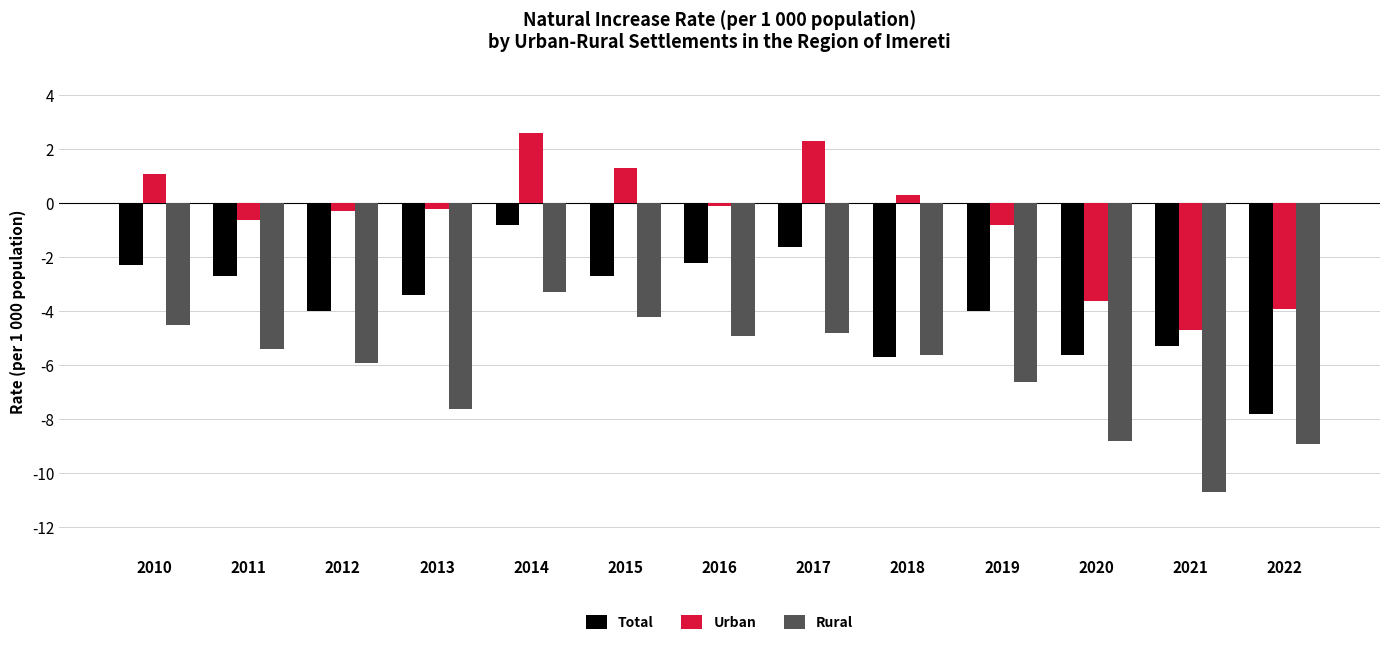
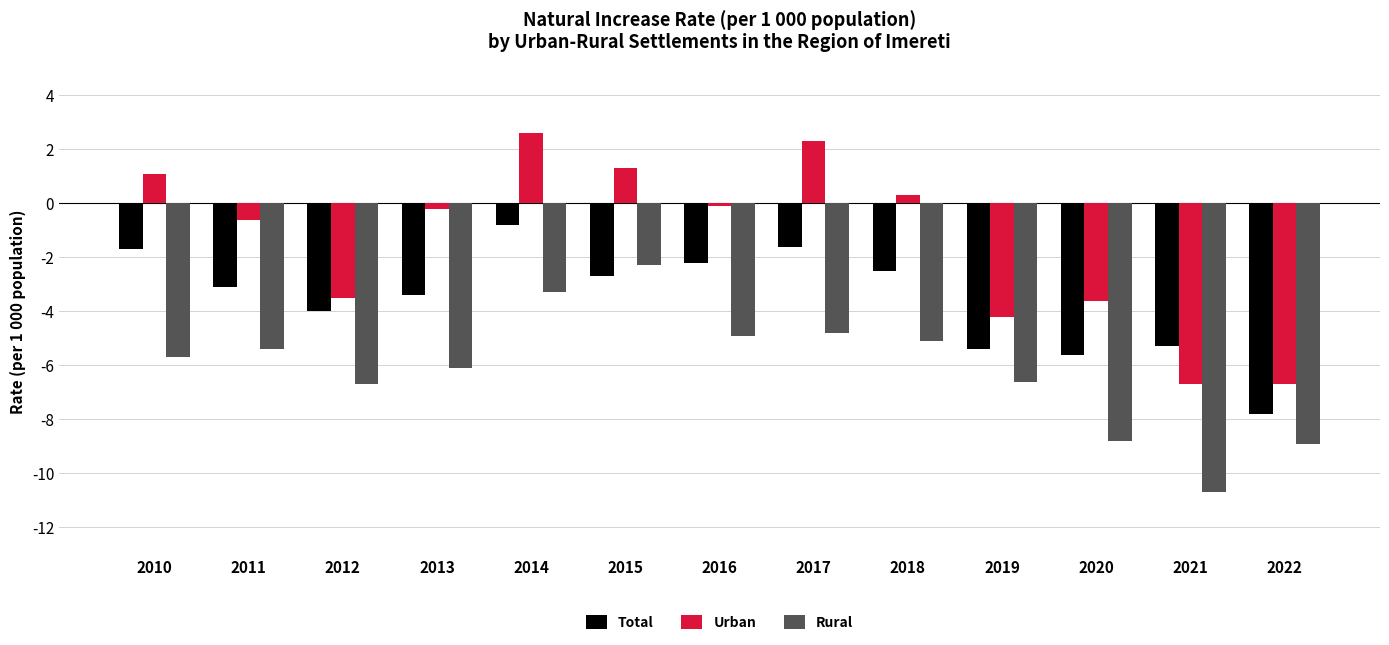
Total, 2010: -2.3 -> -1.7
Rural, 2010: -4.5 -> -5.7
Total, 2011: -2.7 -> -3.1
Urban, 2012: -0.3 -> -3.5
Rural, 2012: -5.9 -> -6.7
Rural, 2013: -7.6 -> -6.1
Rural, 2015: -4.2 -> -2.3
Total, 2018: -5.7 -> -2.5
Rural, 2018: -5.6 -> -5.1
Total, 2019: -4.0 -> -5.4
Urban, 2019: -0.8 -> -4.2
Urban, 2021: -4.7 -> -6.7
Urban, 2022: -3.9 -> -6.7
